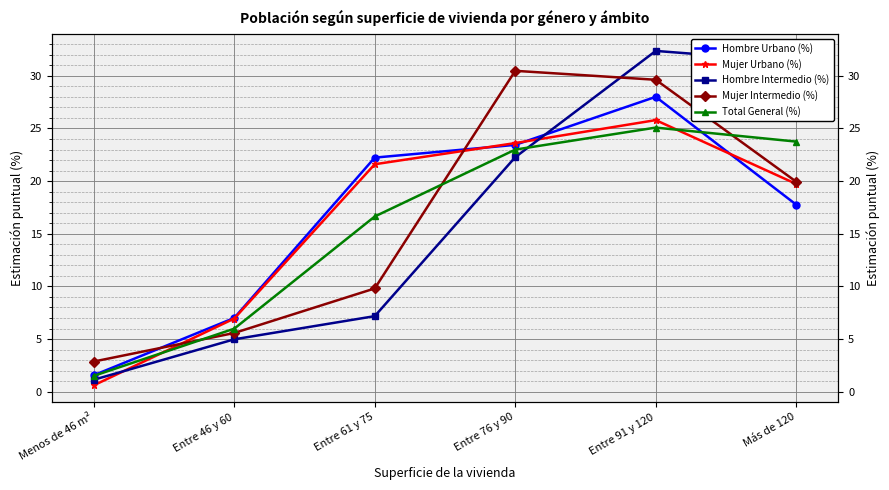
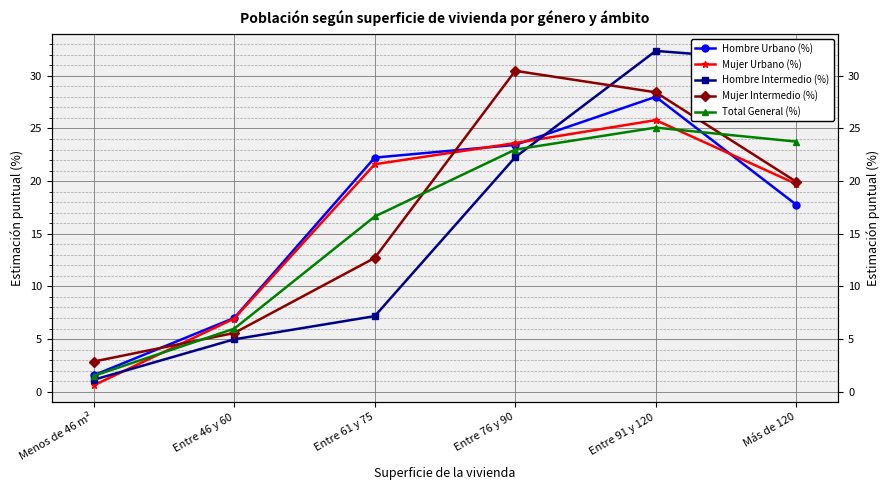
Mujer Intermedio (%), Entre 61 y 75: 9.8 -> 12.7
Mujer Intermedio (%), Entre 91 y 120: 29.6 -> 28.4
